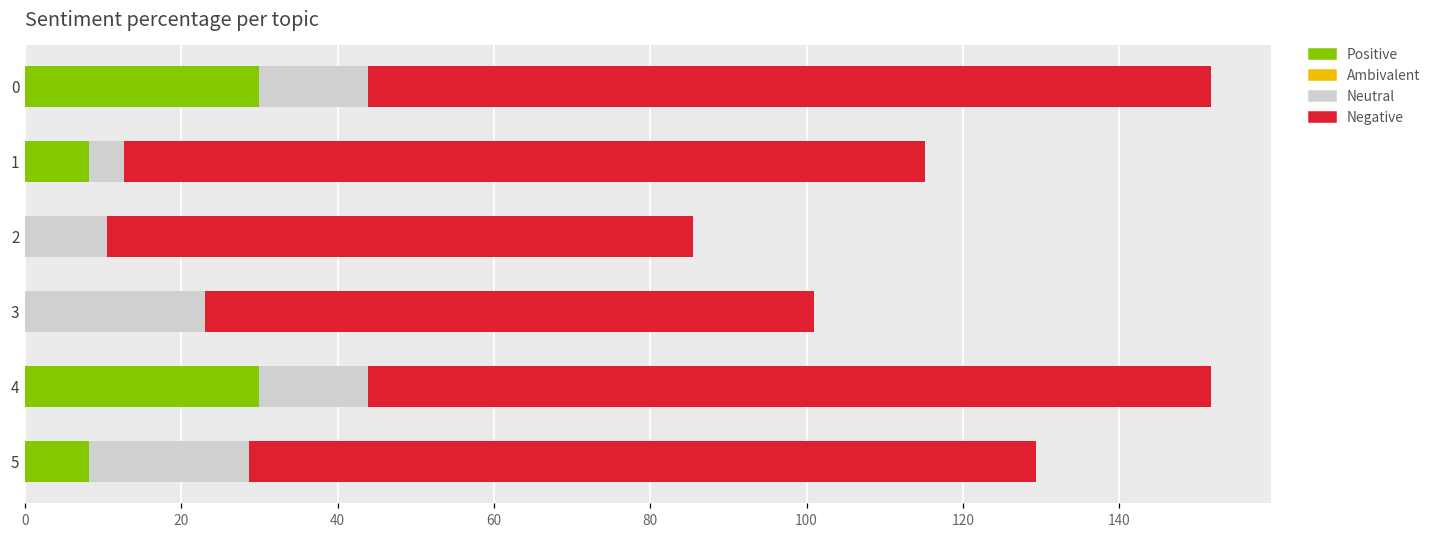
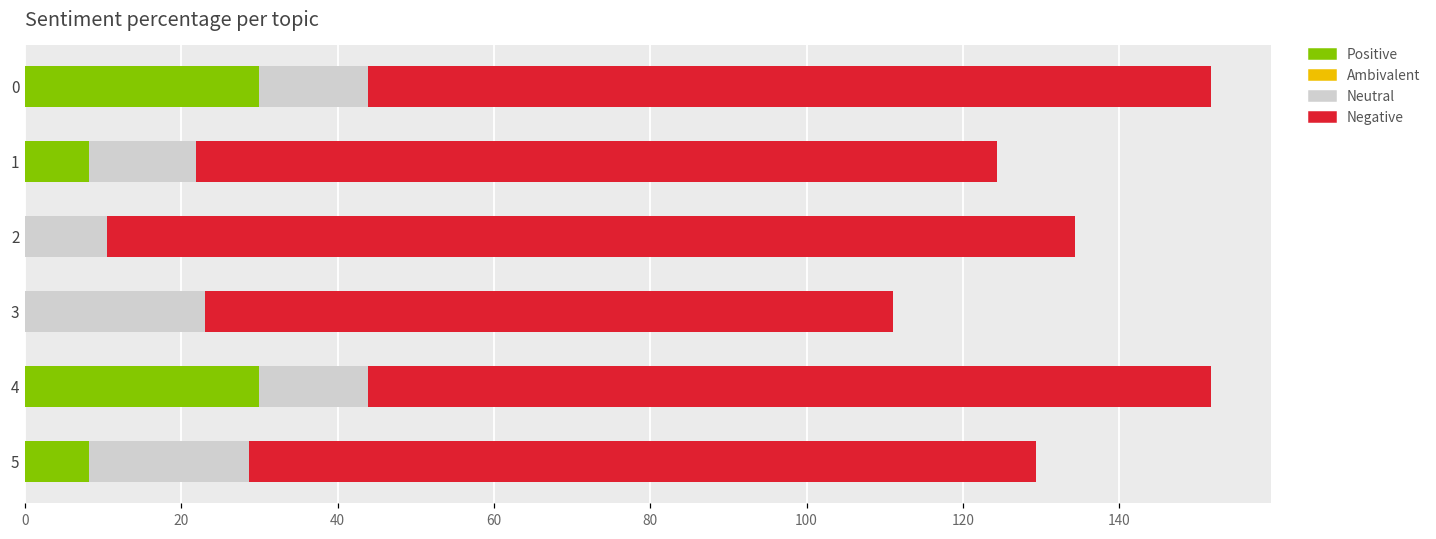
Neutral, 1: 5 -> 14
Negative, 2: 75 -> 124
Negative, 3: 78 -> 88
